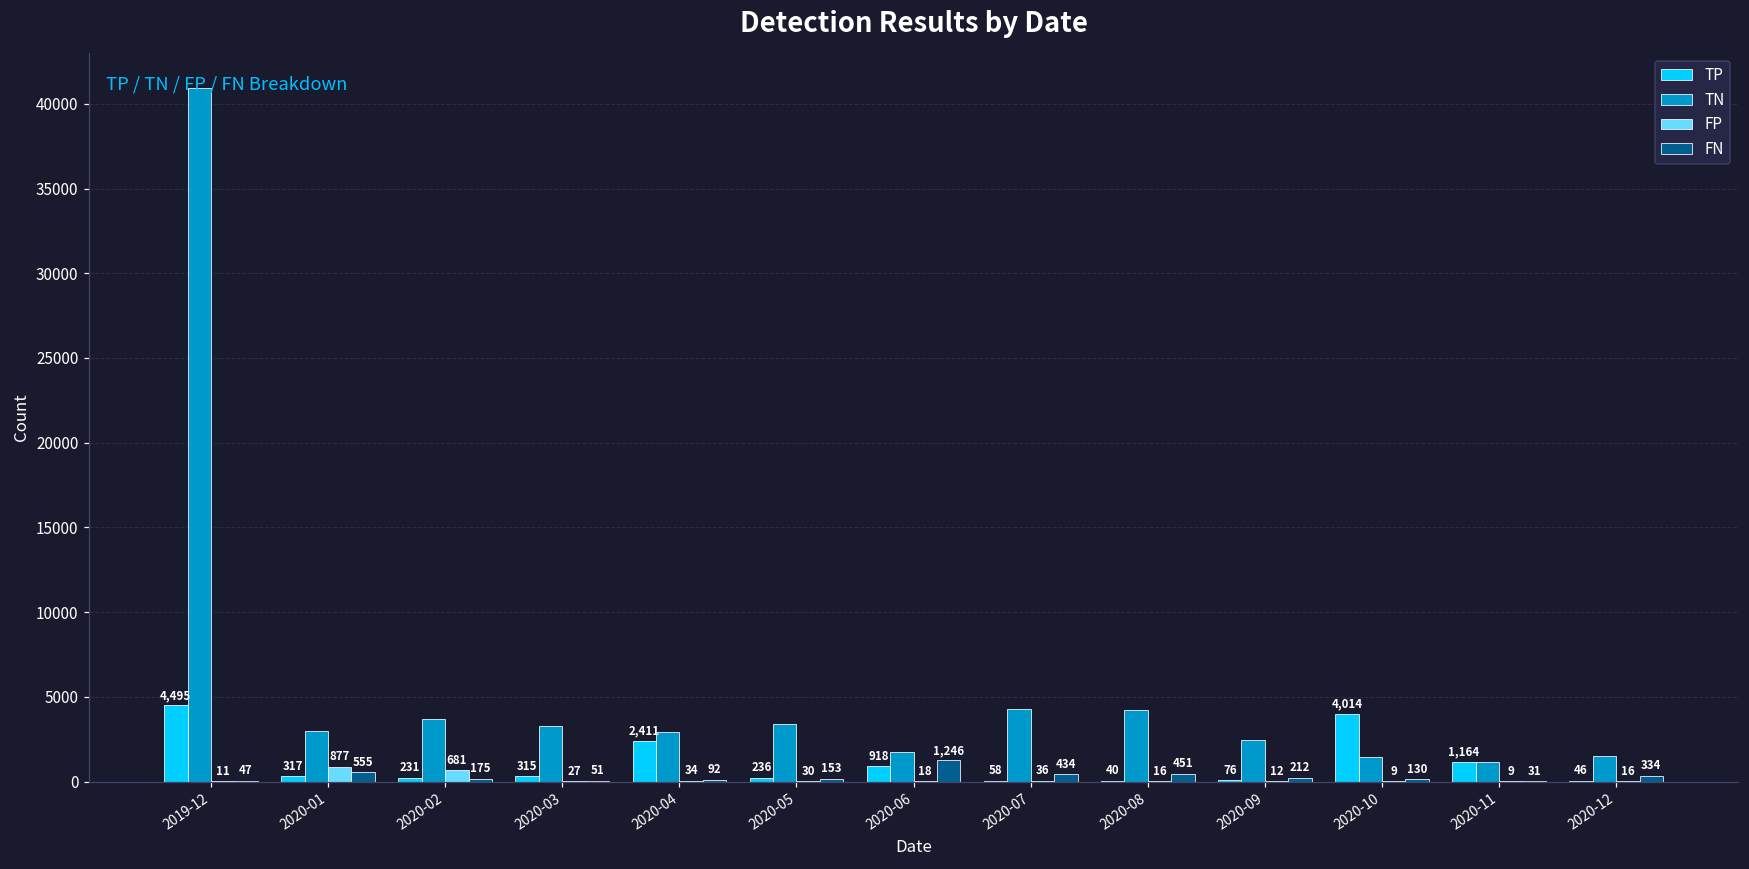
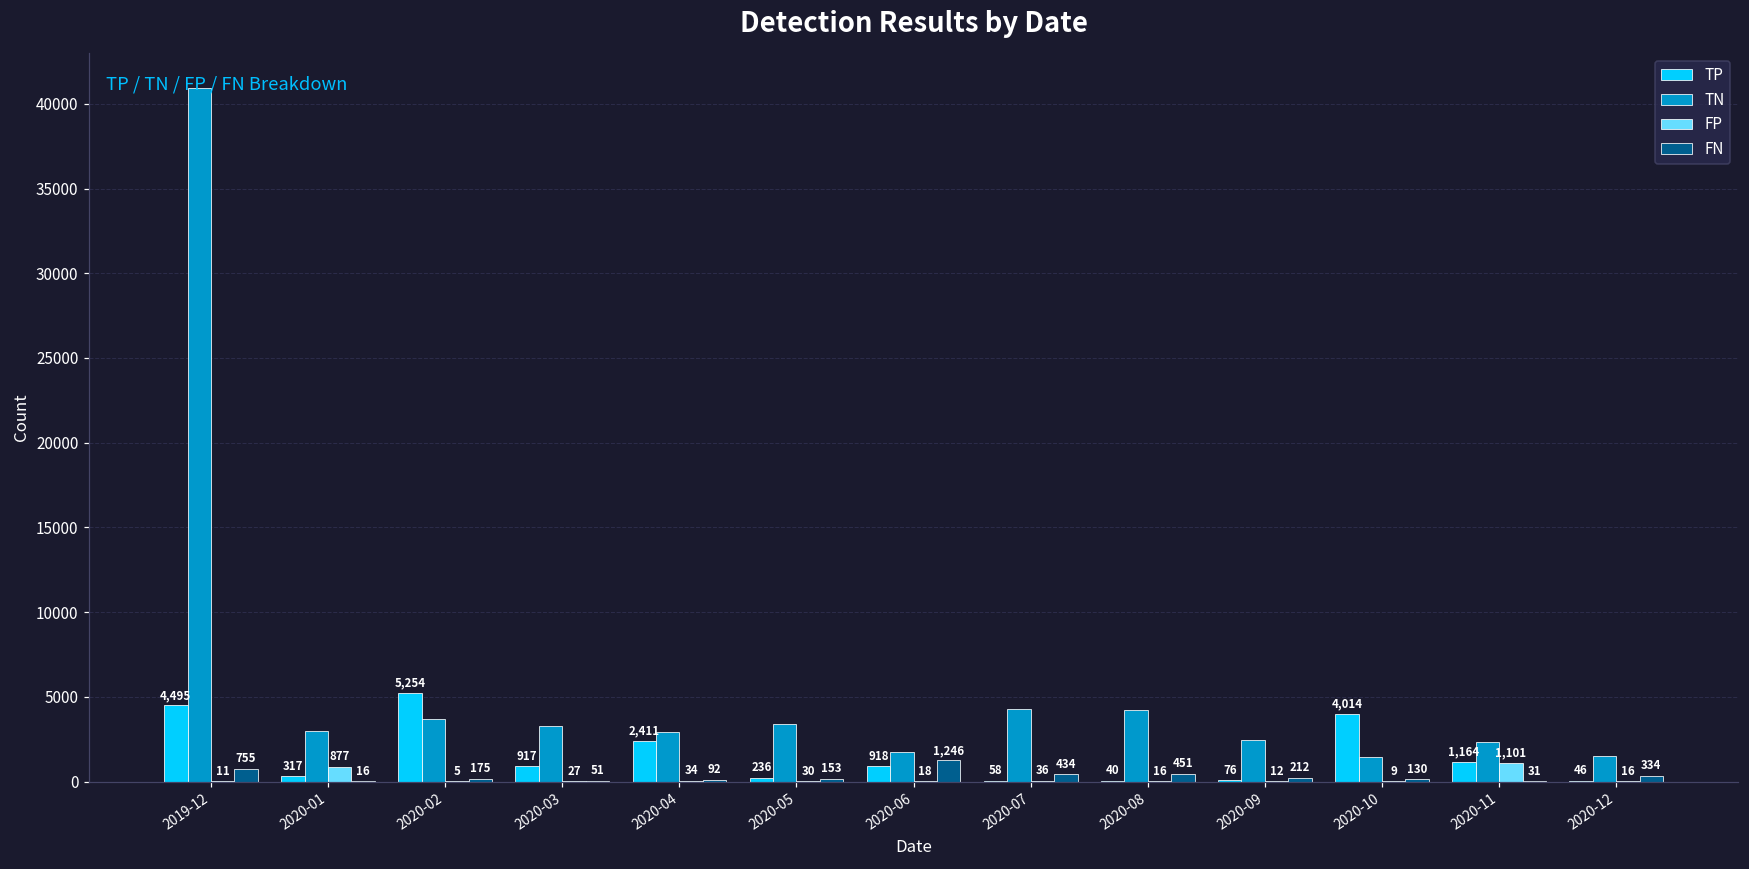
FN, 2019-12: 47 -> 755
FN, 2020-01: 555 -> 16
TP, 2020-02: 231 -> 5,254
FP, 2020-02: 681 -> 5
TP, 2020-03: 315 -> 917
TN, 2020-11: 1100 -> 2300
FP, 2020-11: 9 -> 1,101
